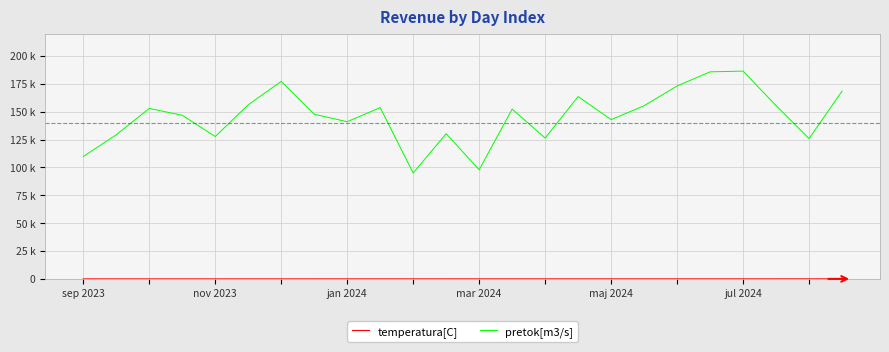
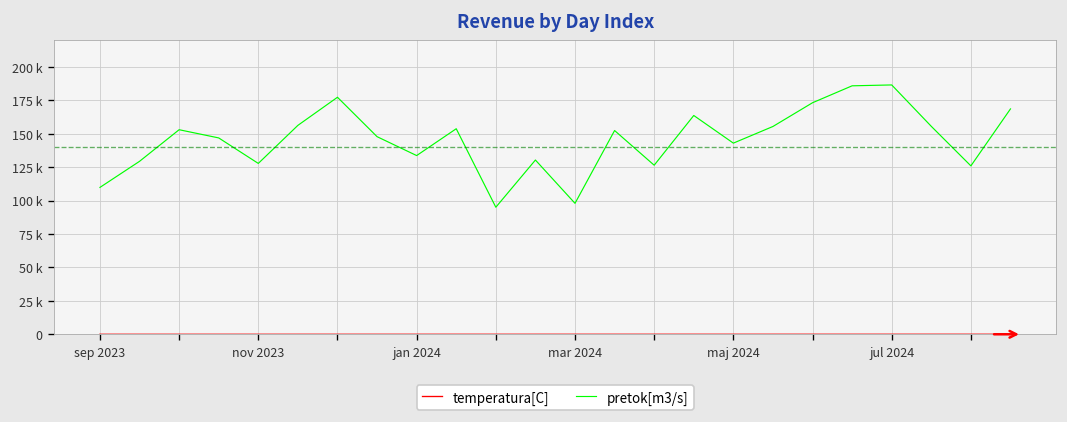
pretok[m3/s], jan 2024: 141000 -> 134000
